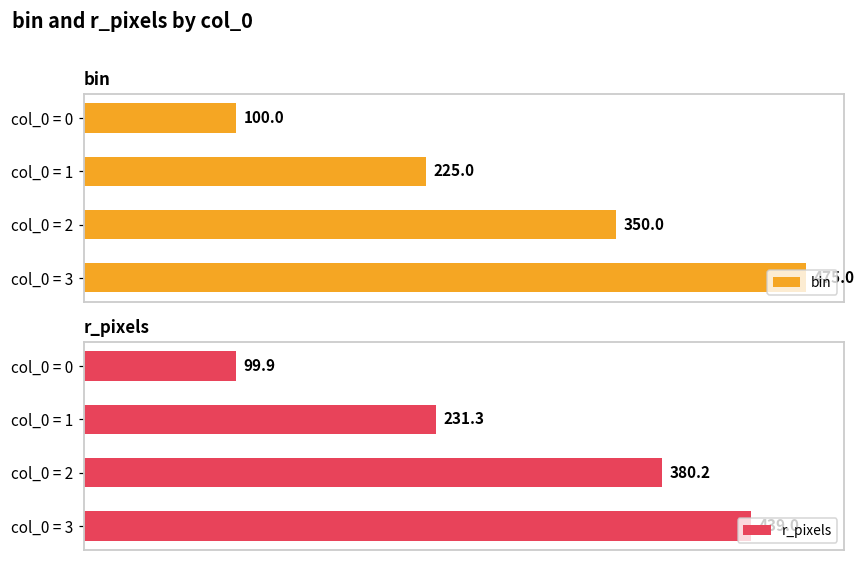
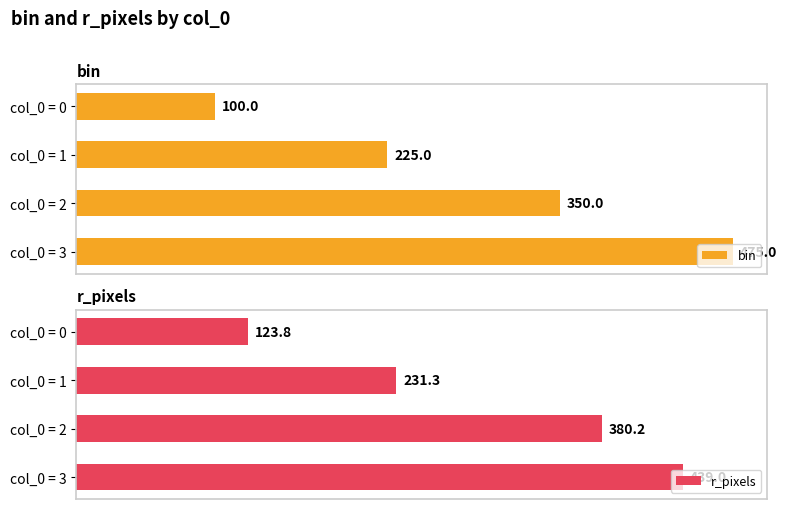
r_pixels, col_0 = 0: 99.9 -> 123.8
